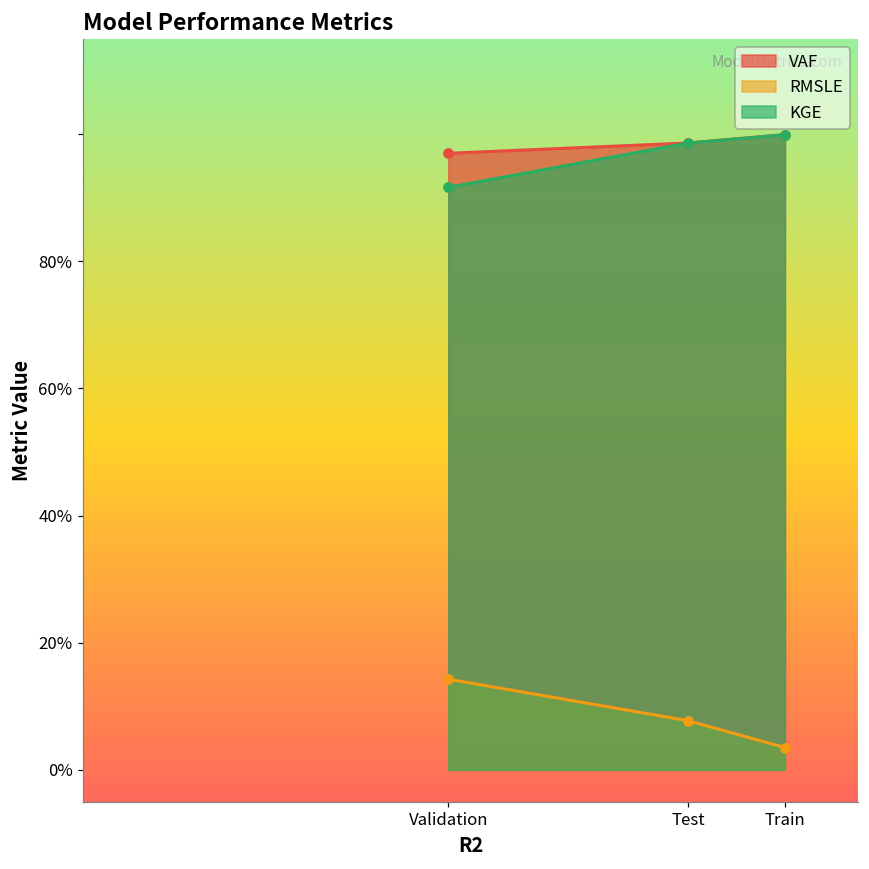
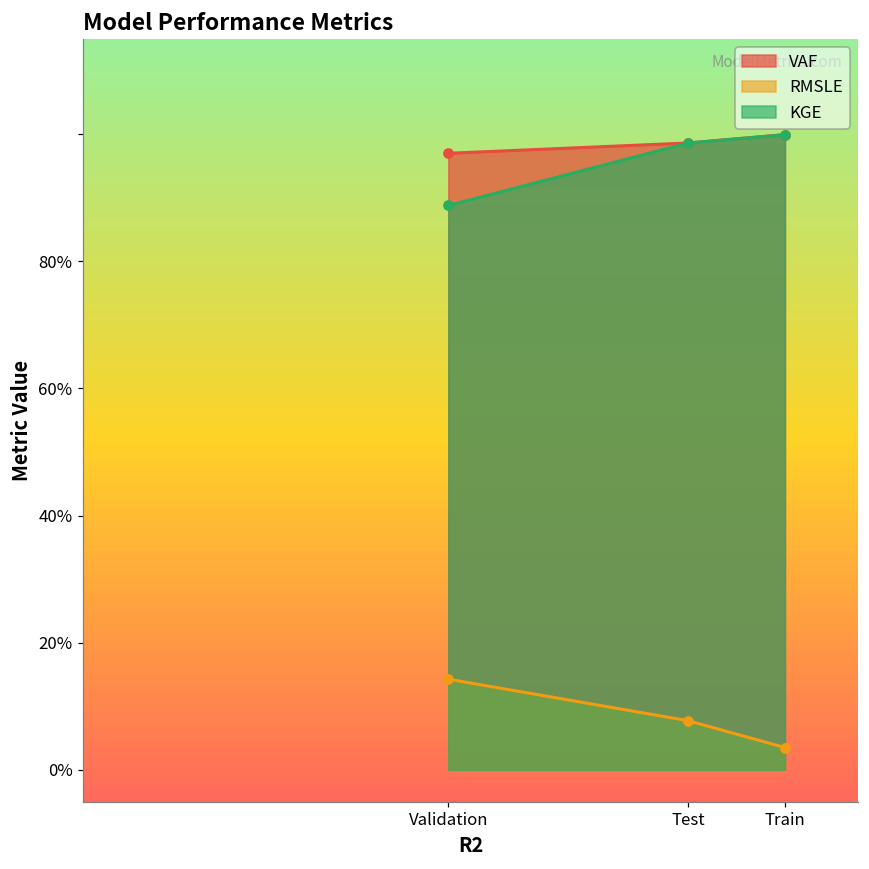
KGE, Validation: 92% -> 89%
